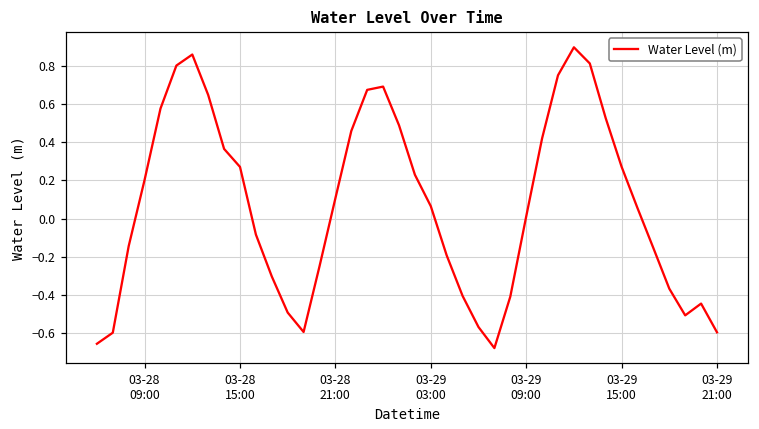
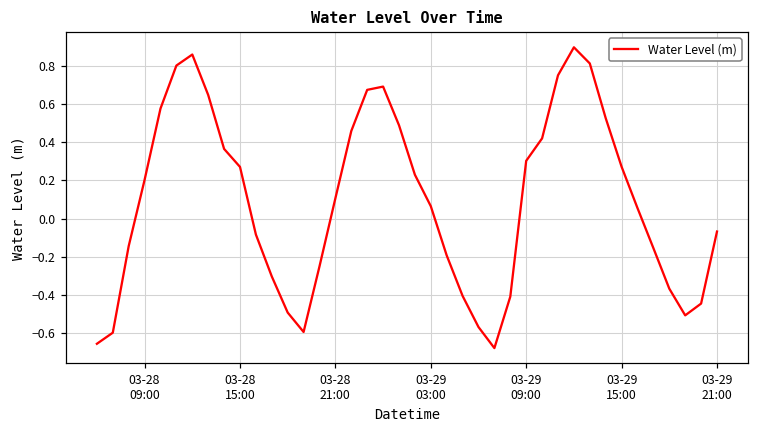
03-29 09:00: 0.01 -> 0.30
03-29 21:00: -0.60 -> -0.07
